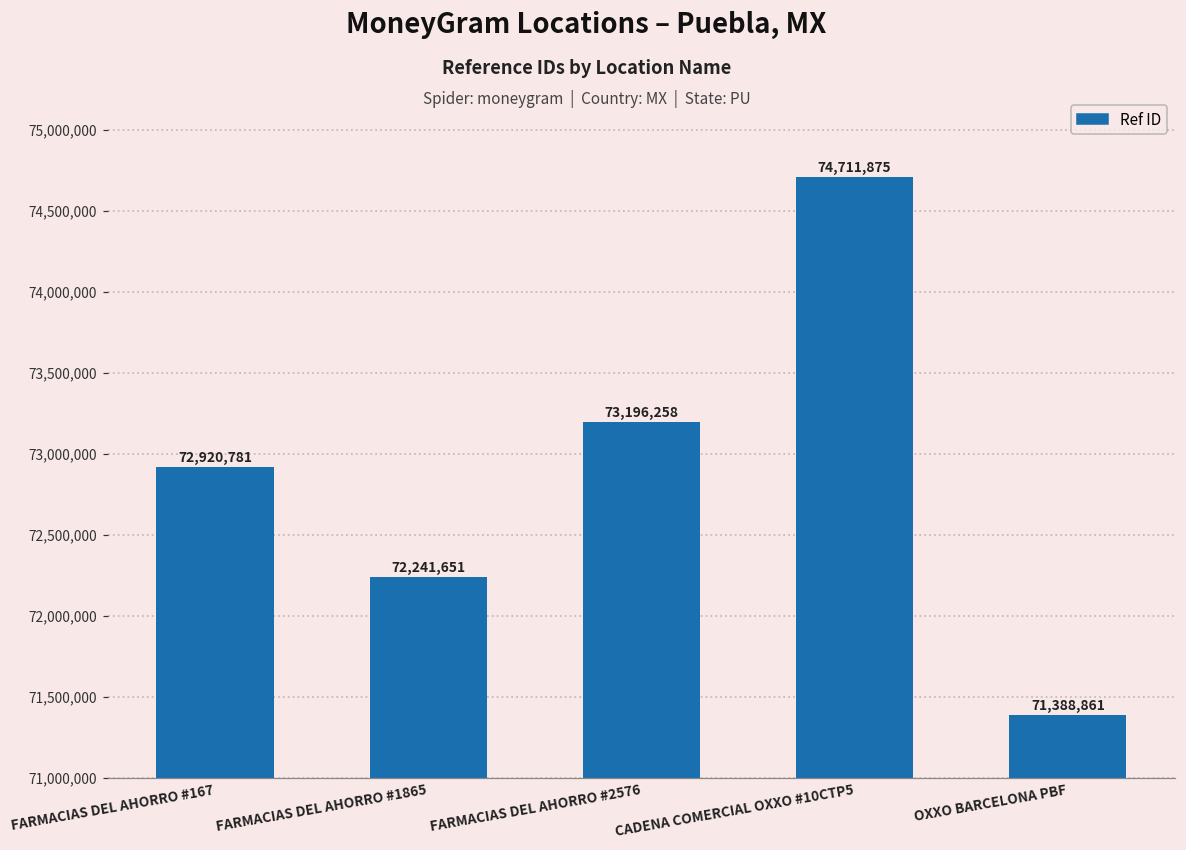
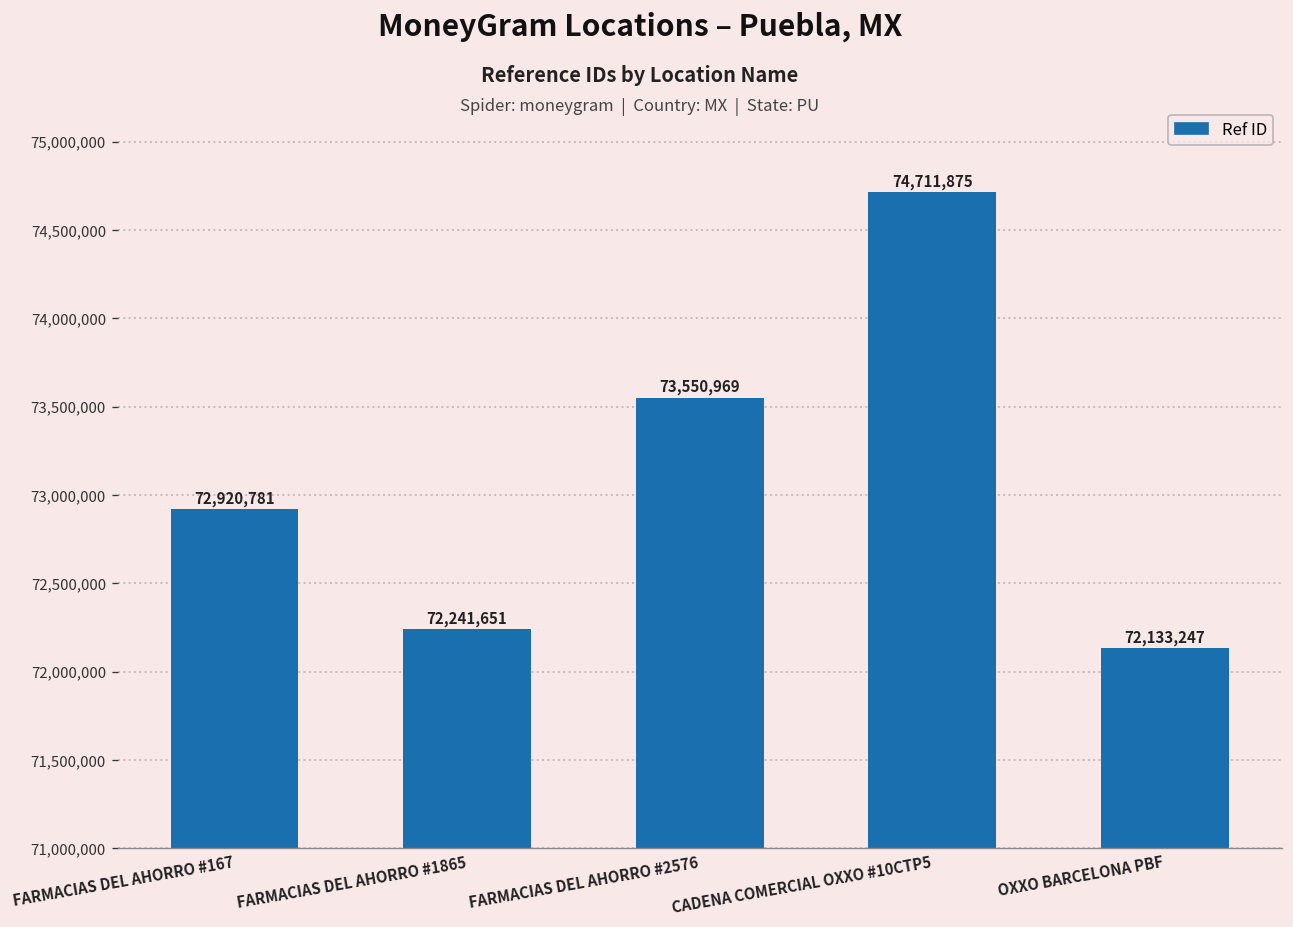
FARMACIAS DEL AHORRO #2576: 73,196,258 -> 73,550,969
OXXO BARCELONA PBF: 71,388,861 -> 72,133,247
